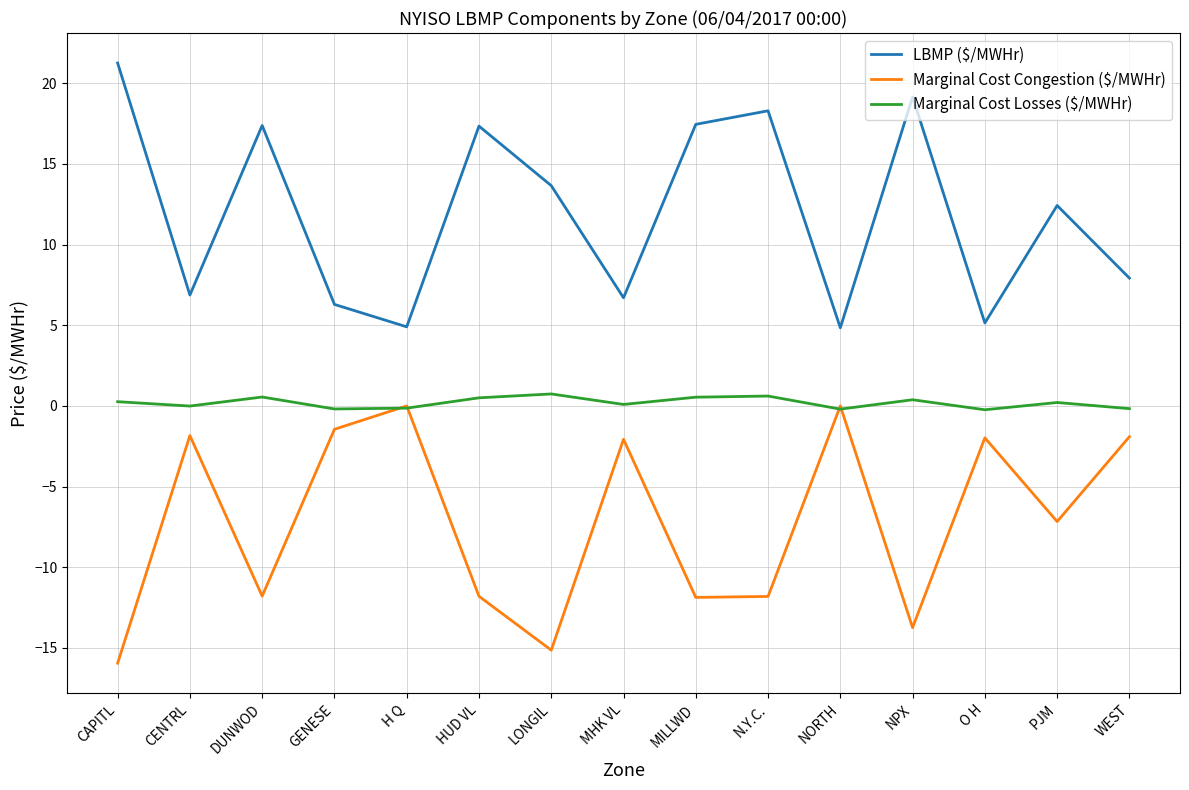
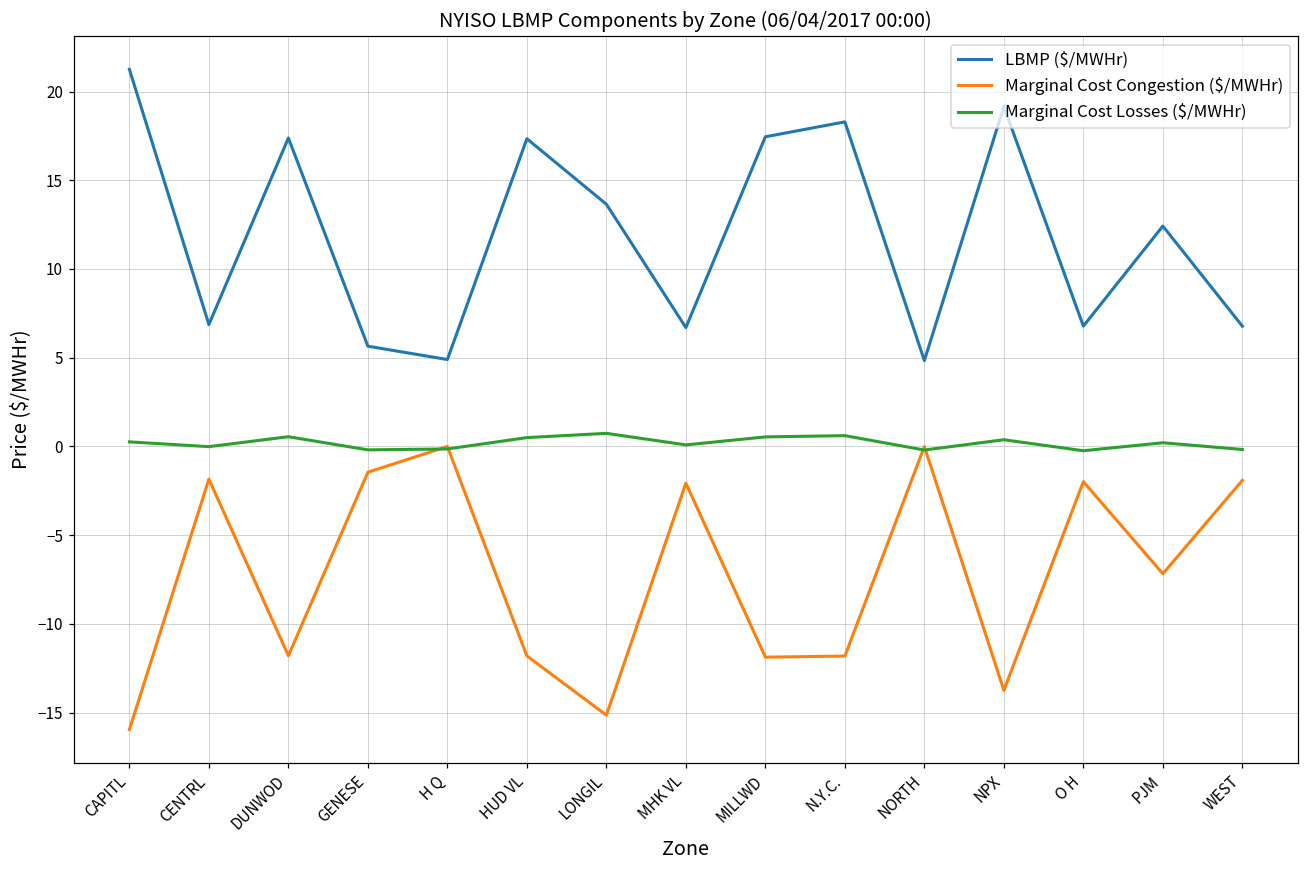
LBMP ($/MWHr), GENESE: 6.3 -> 5.7
LBMP ($/MWHr), O H: 5.1 -> 6.8
LBMP ($/MWHr), WEST: 7.9 -> 6.8
